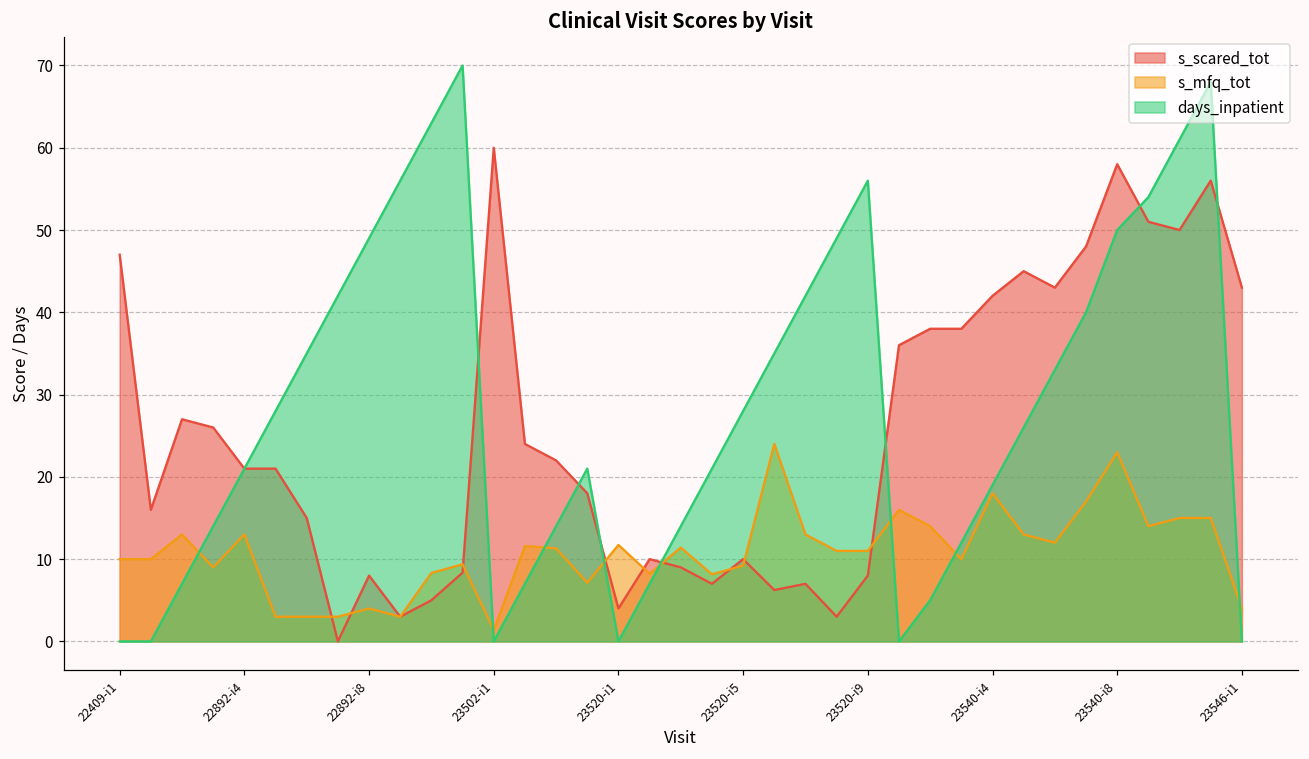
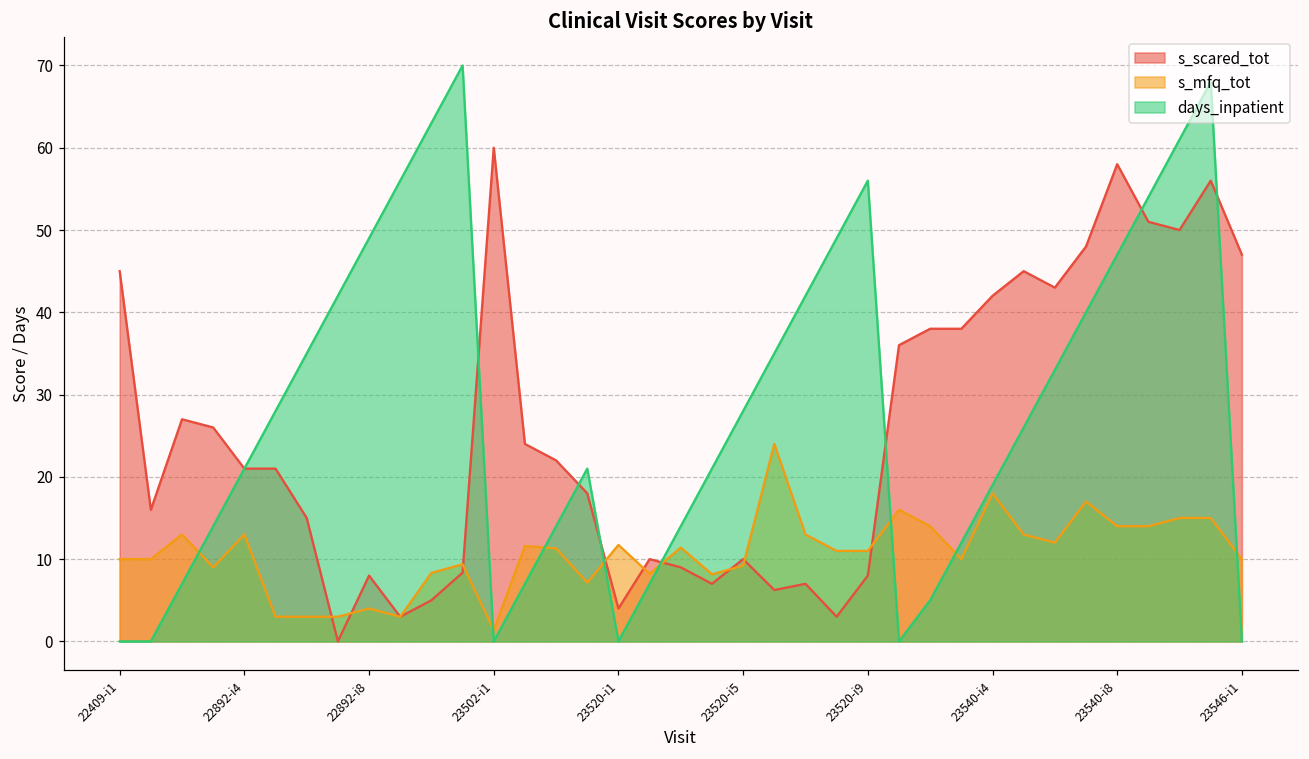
s_scared_tot, 22409-i1: 47 -> 45
s_mfq_tot, 23540-i8: 23 -> 14
days_inpatient, 23540-i8: 50 -> 47
s_scared_tot, 23546-i1: 43 -> 47
s_mfq_tot, 23546-i1: 4 -> 10
